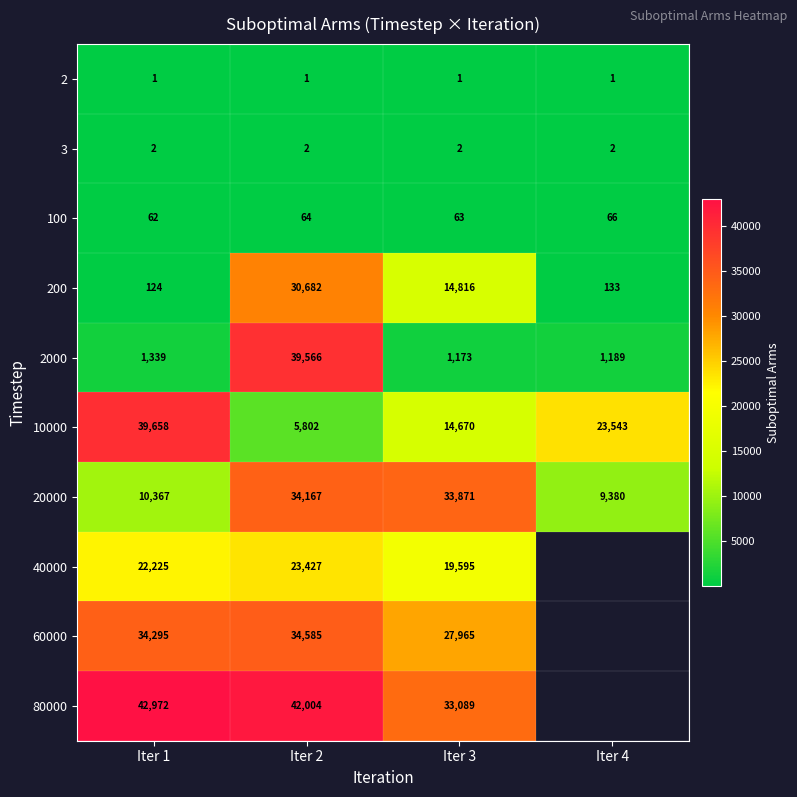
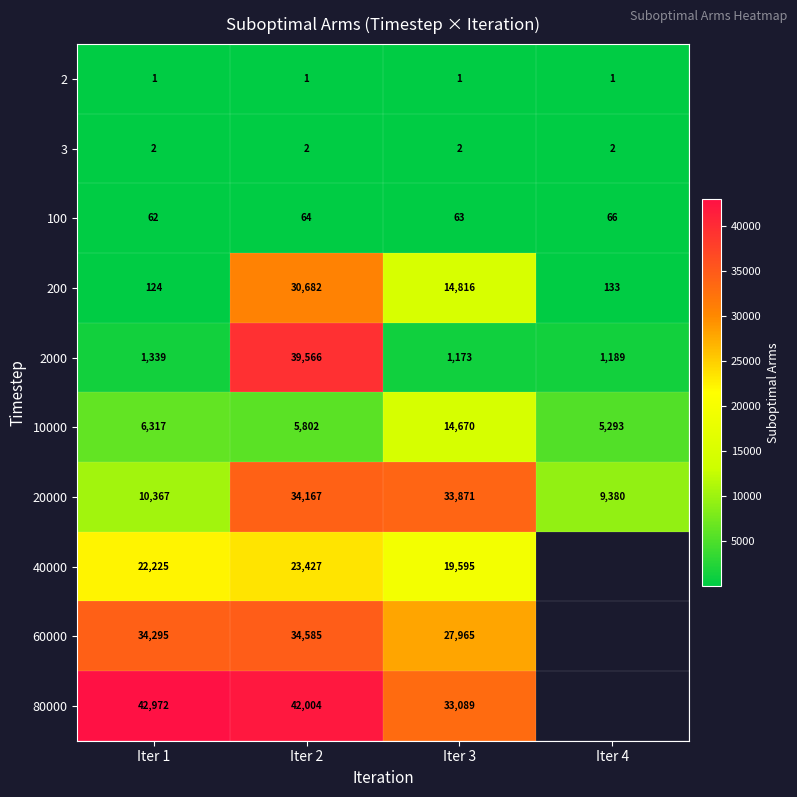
10000, Iter 1: 39,658 -> 6,317
10000, Iter 4: 23,543 -> 5,293
